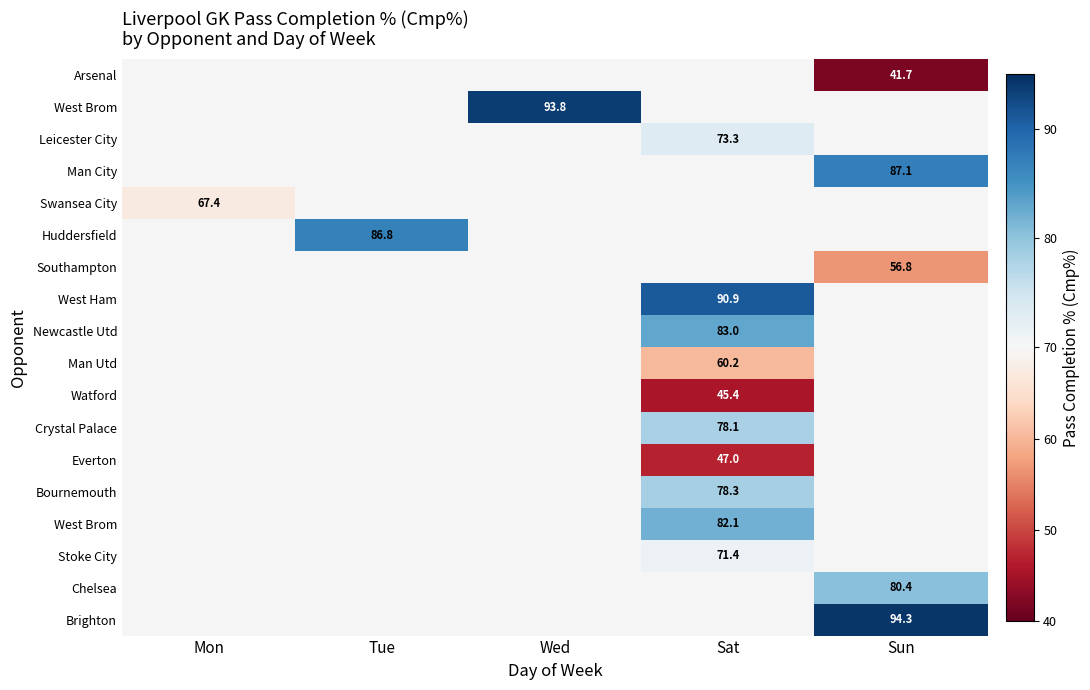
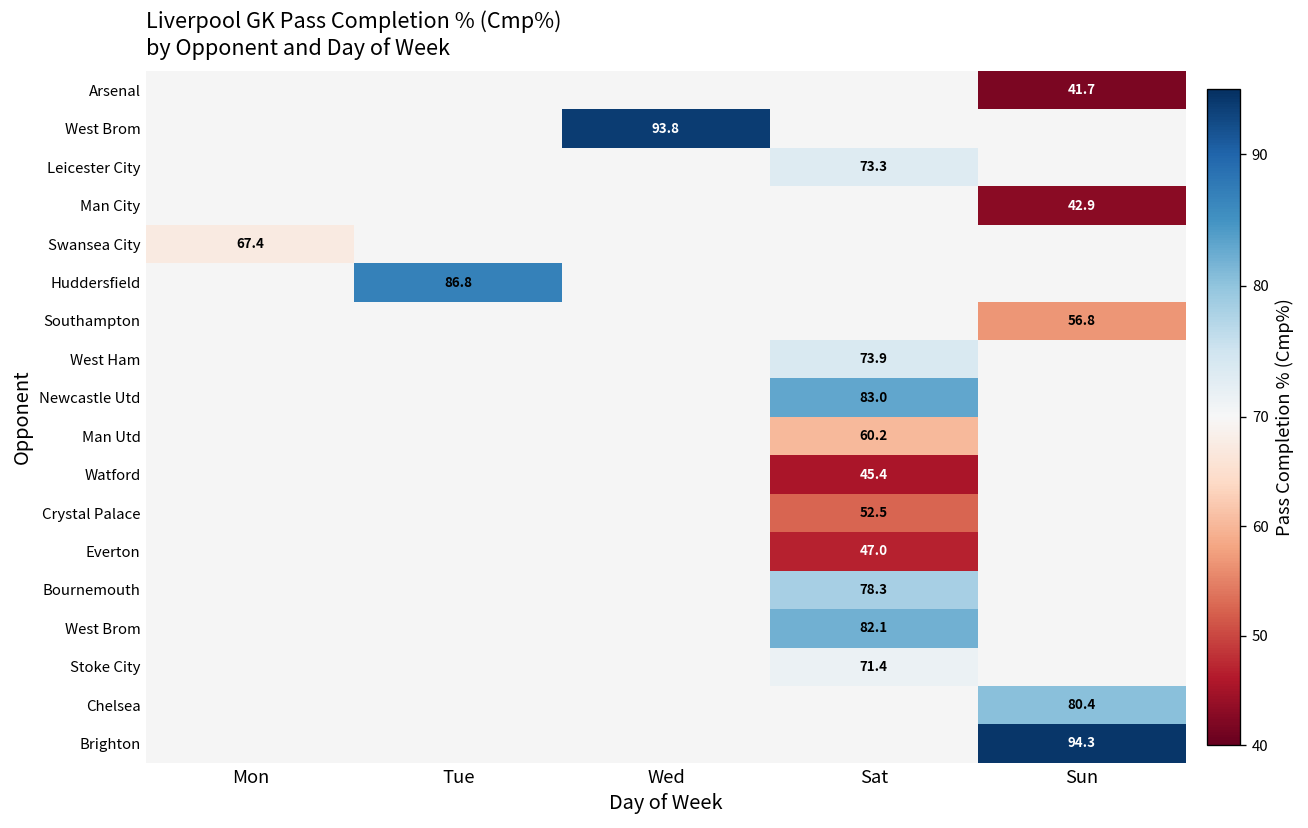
Man City, Sun: 87.1 -> 42.9
West Ham, Sat: 90.9 -> 73.9
Crystal Palace, Sat: 78.1 -> 52.5
